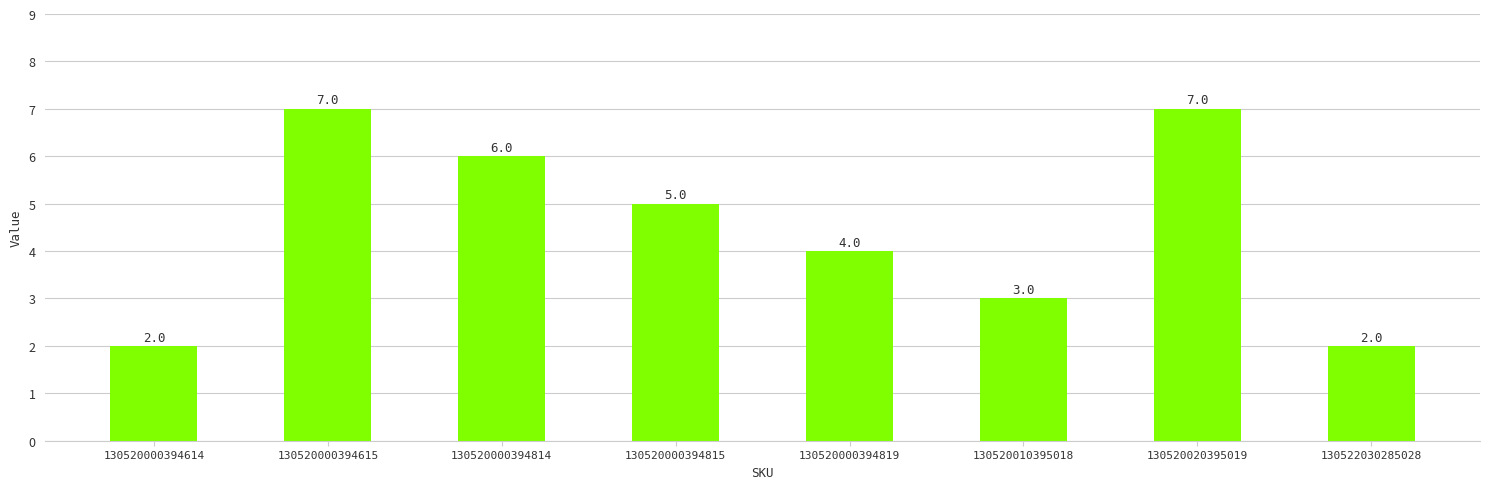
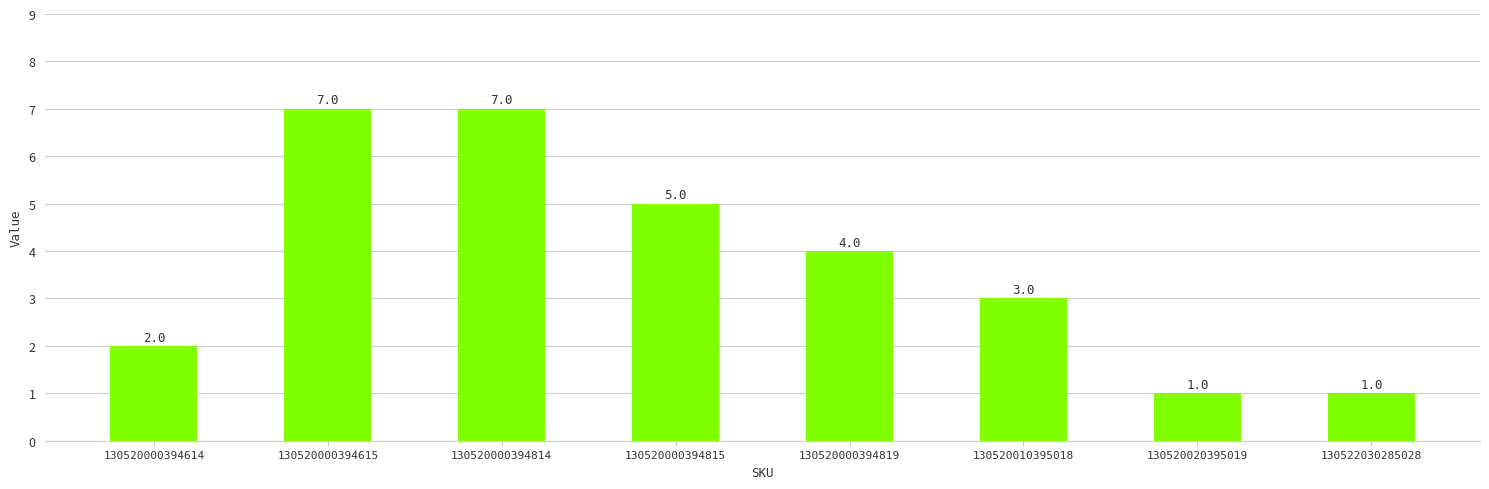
130520000394814: 6.0 -> 7.0
130520020395019: 7.0 -> 1.0
130522030285028: 2.0 -> 1.0
